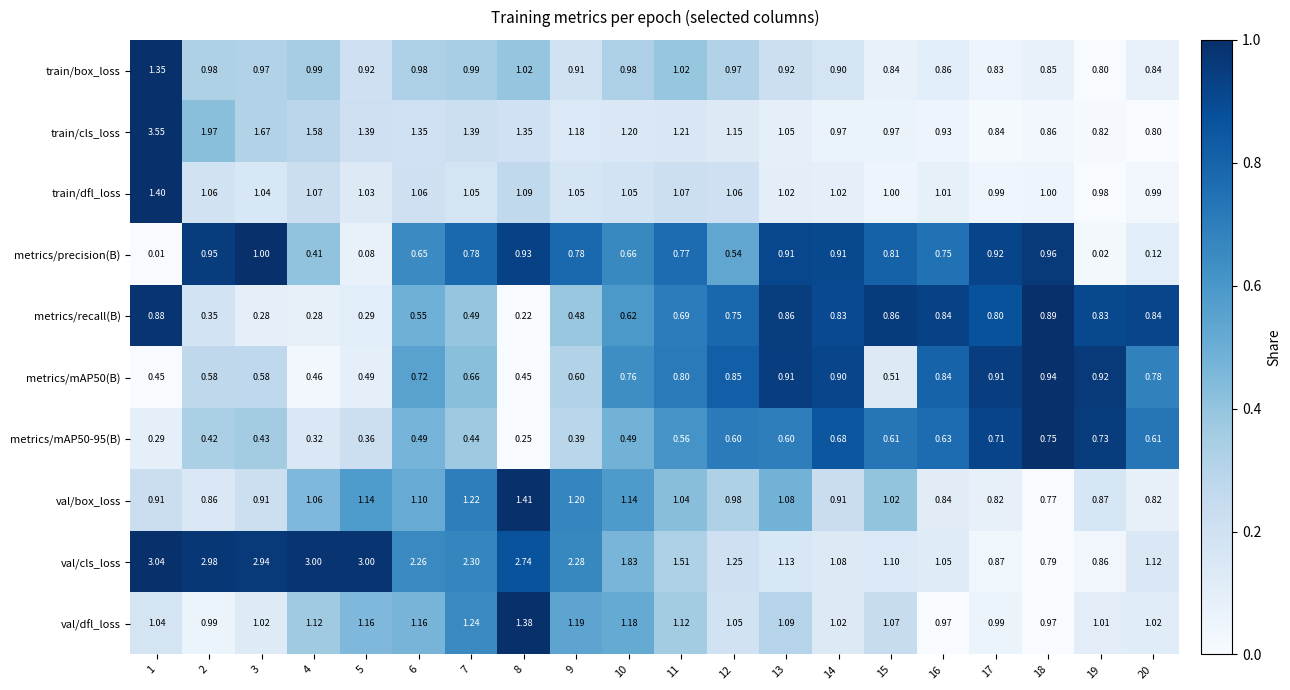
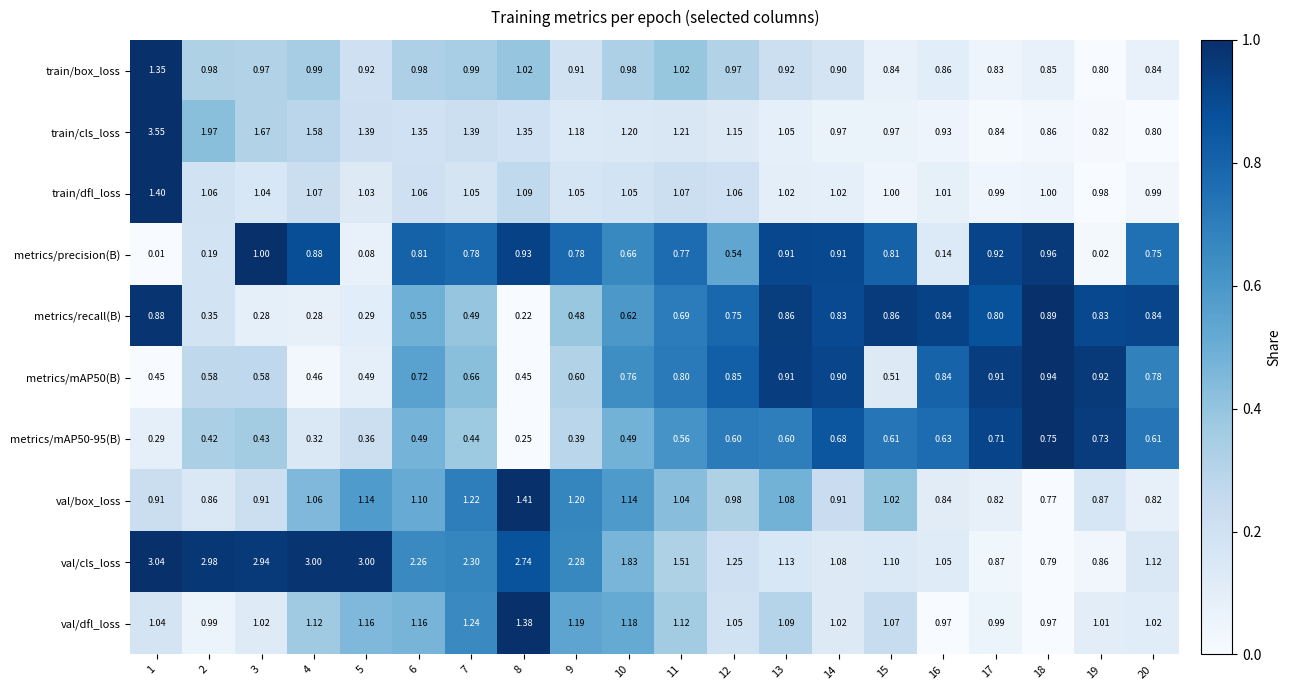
metrics/precision(B), 2: 0.95 -> 0.19
metrics/precision(B), 4: 0.41 -> 0.88
metrics/precision(B), 6: 0.65 -> 0.81
metrics/precision(B), 16: 0.75 -> 0.14
metrics/precision(B), 20: 0.12 -> 0.75
